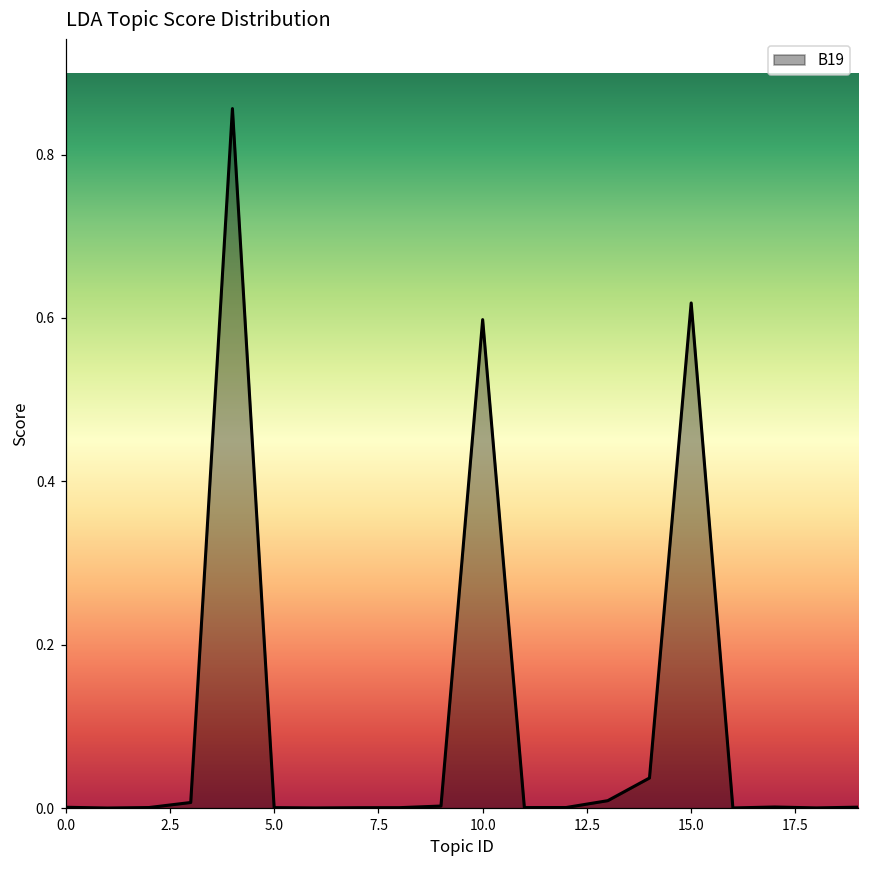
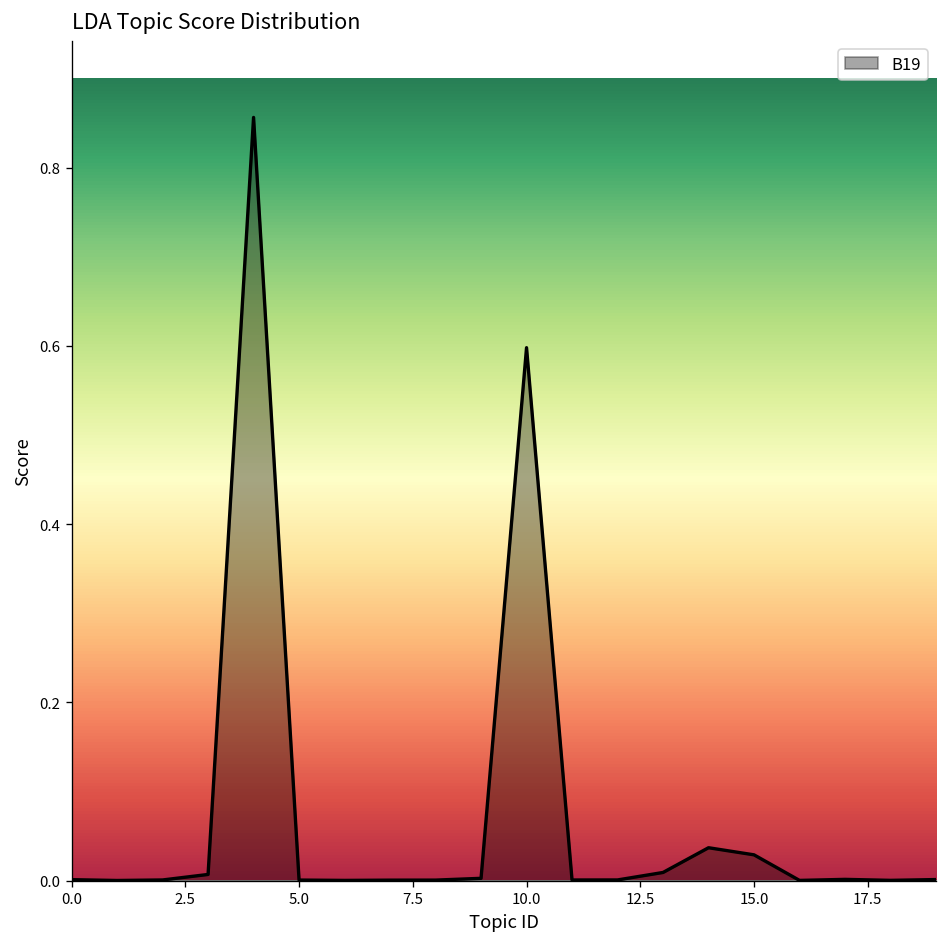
15.0: 0.62 -> 0.03
